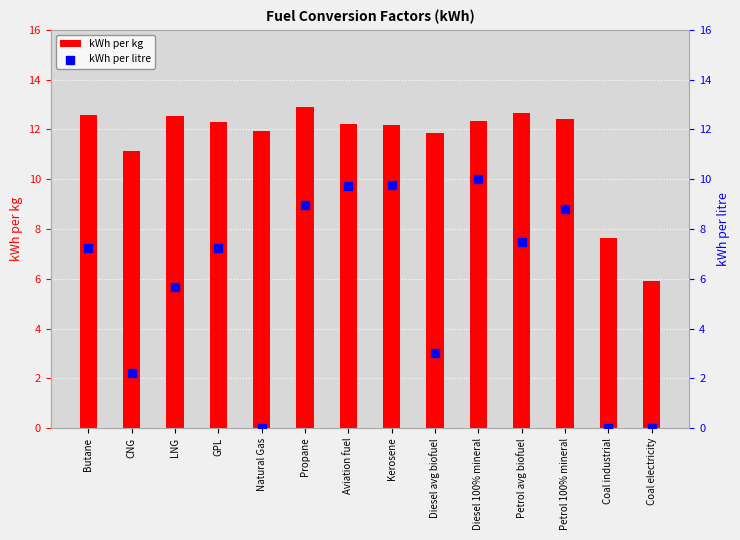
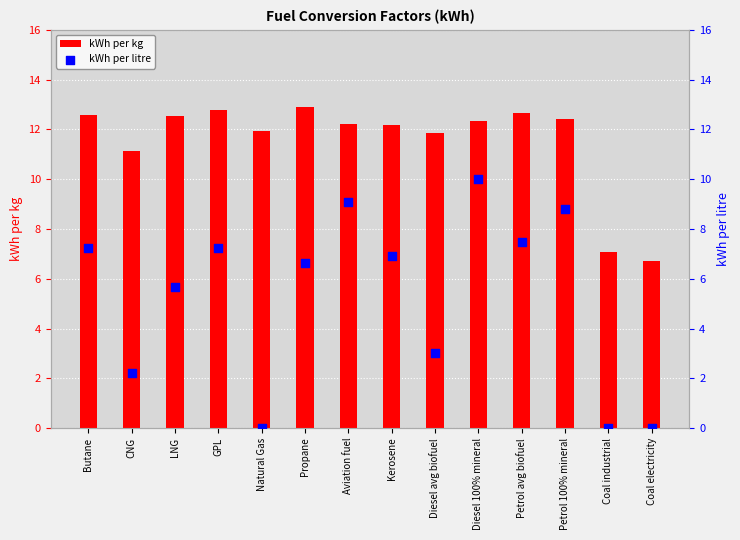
kWh per kg, GPL: 12.3 -> 12.8
kWh per kg, Coal industrial: 7.7 -> 7.1
kWh per kg, Coal electricity: 5.9 -> 6.7
kWh per litre, Propane: 9.0 -> 6.6
kWh per litre, Aviation fuel: 9.7 -> 9.1
kWh per litre, Kerosene: 9.8 -> 6.9
